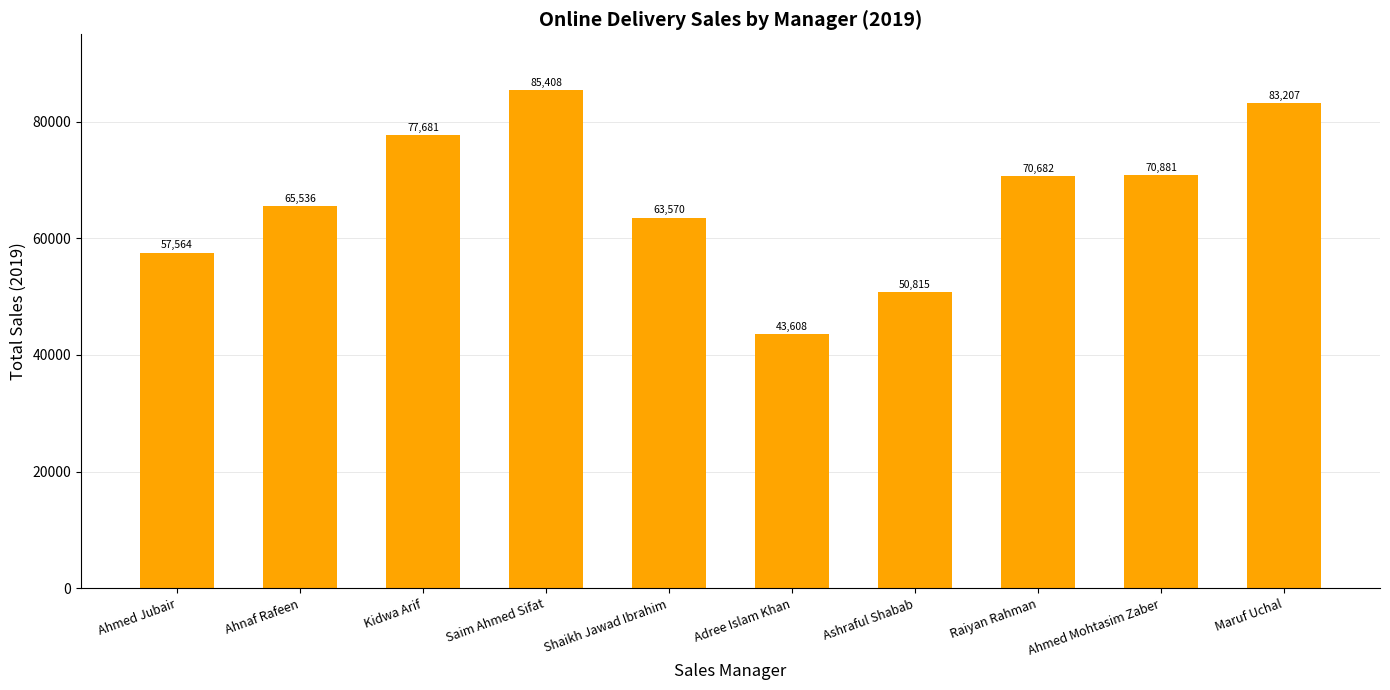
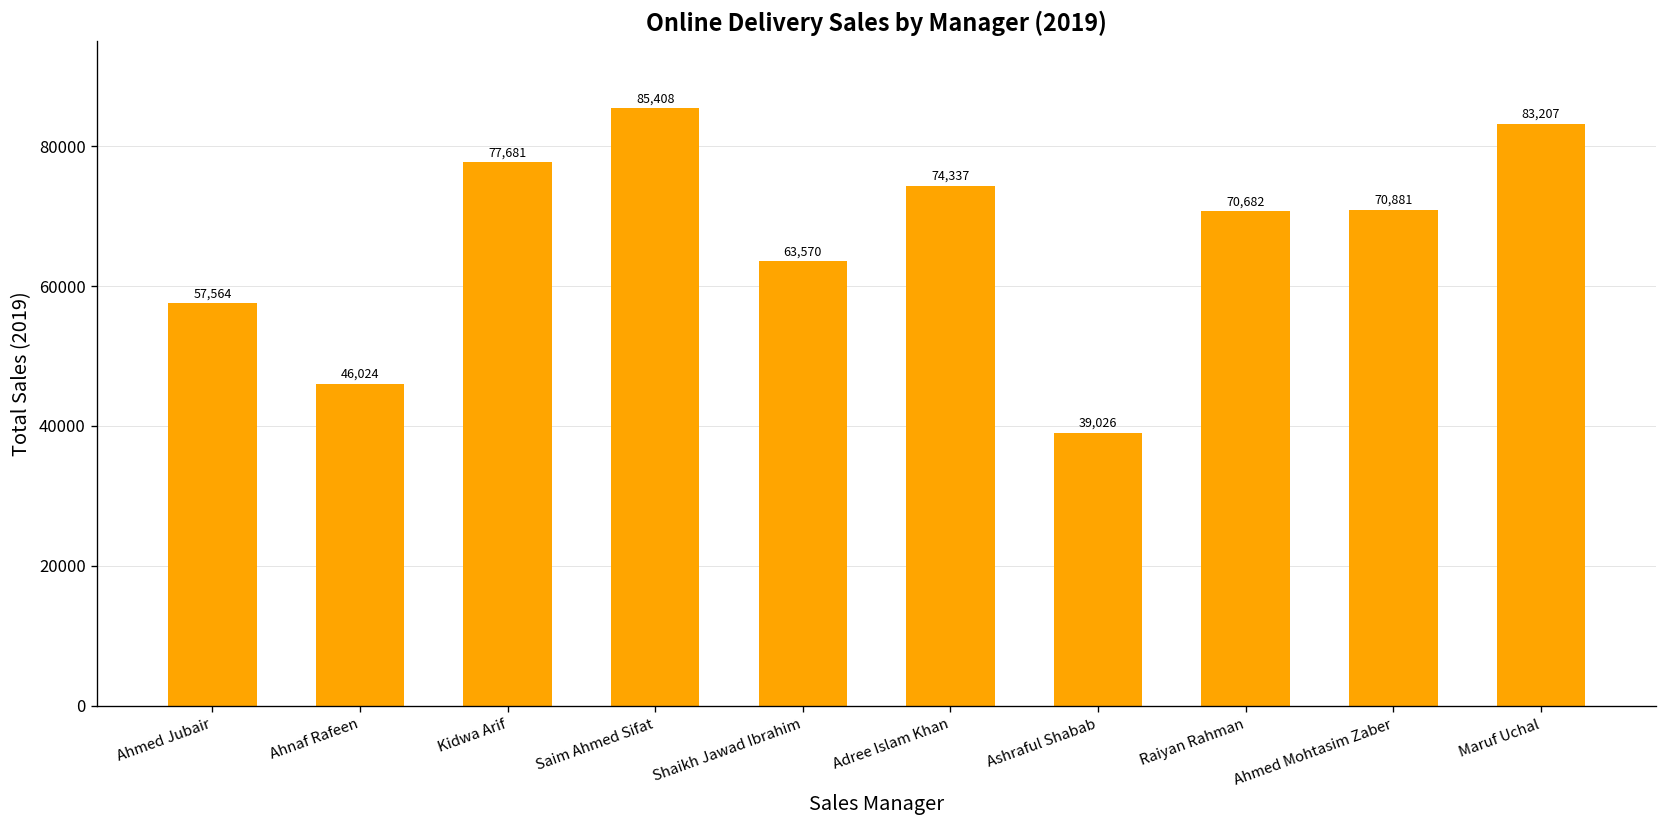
Ahnaf Rafeen: 65,536 -> 46,024
Adree Islam Khan: 43,608 -> 74,337
Ashraful Shabab: 50,815 -> 39,026
